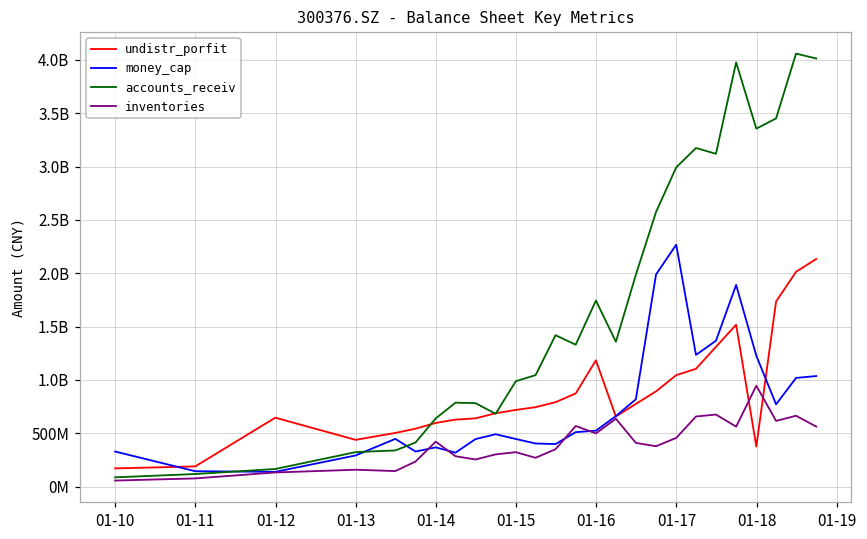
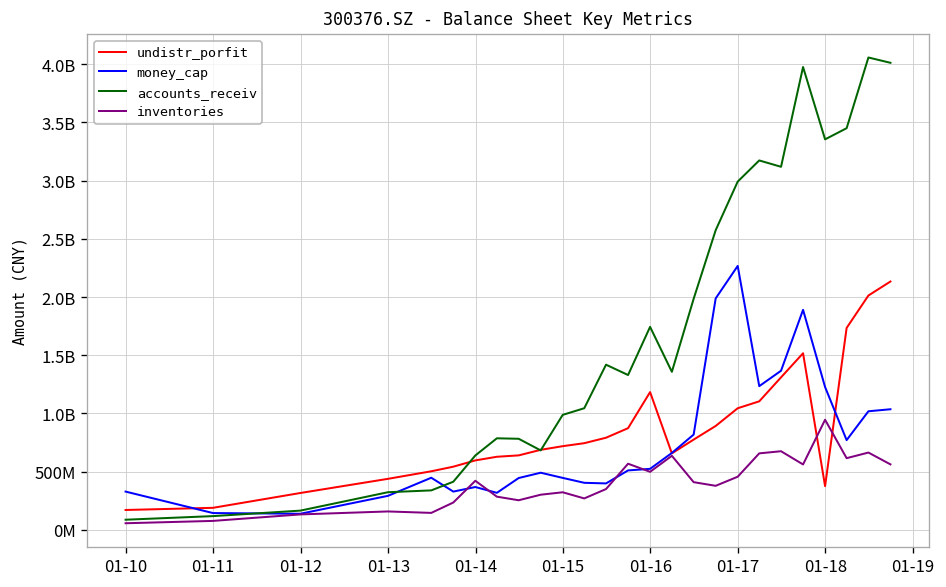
undistr_porfit, 01-12: 600000000 -> 300000000
